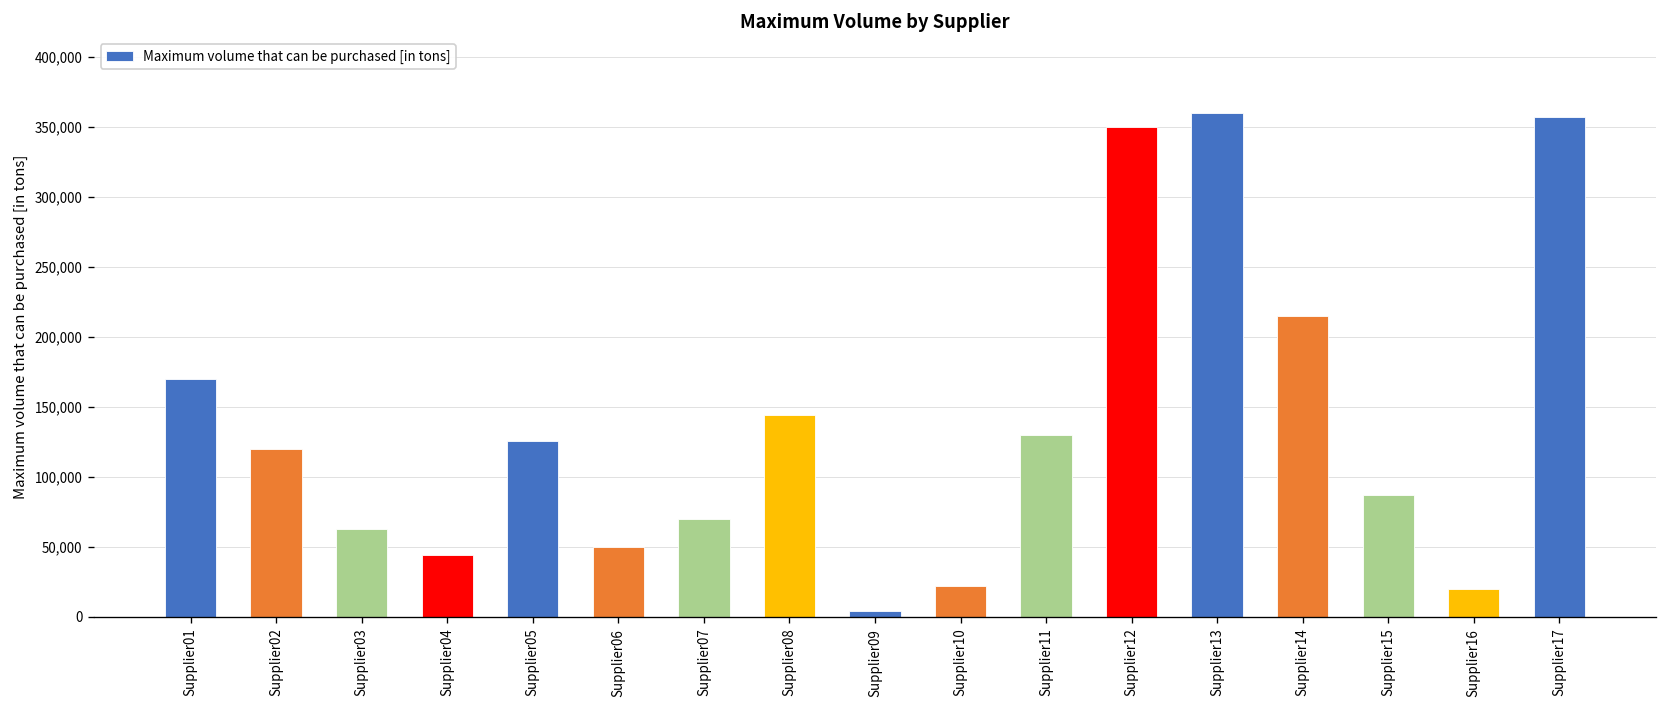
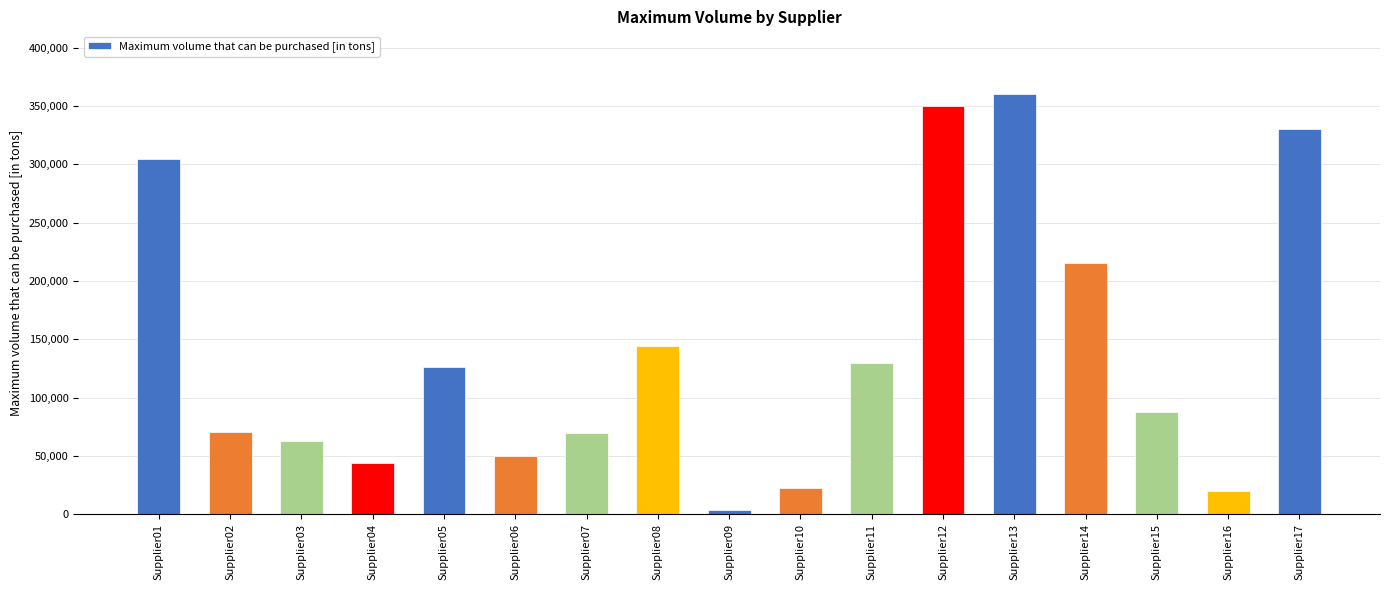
Supplier01: 170,000 -> 304,000
Supplier02: 120,000 -> 71,000
Supplier17: 358,000 -> 330,000
